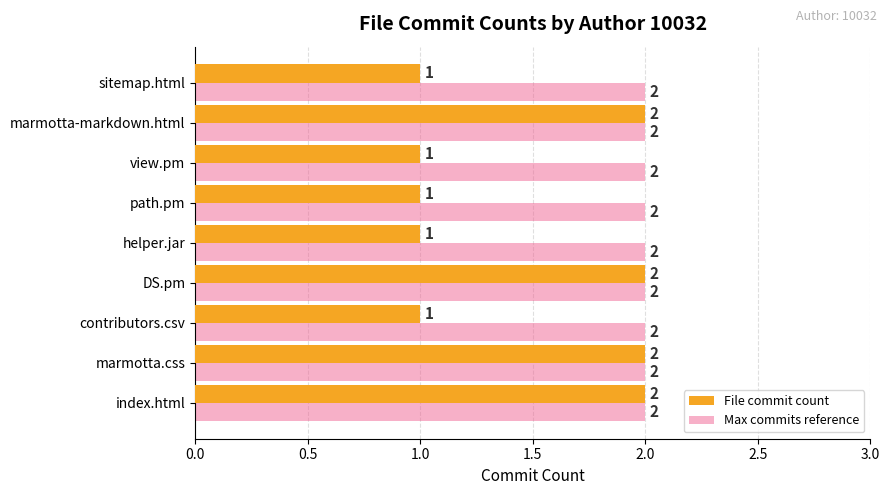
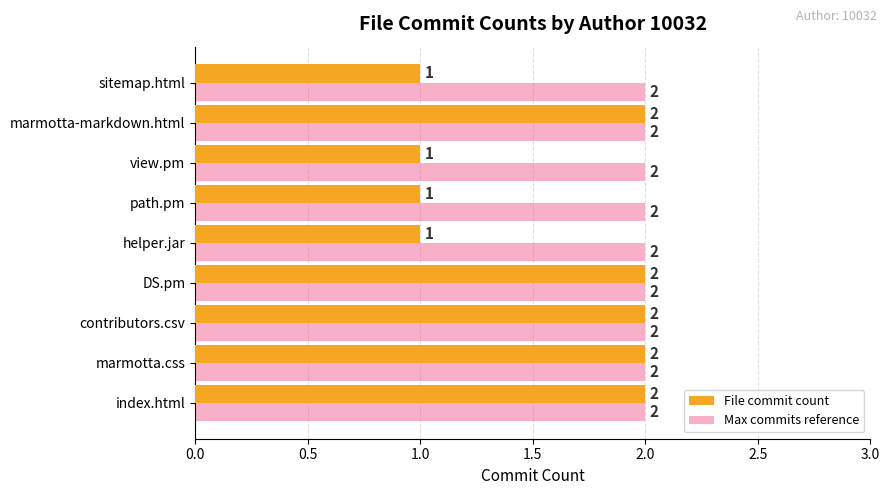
File commit count, contributors.csv: 1 -> 2
